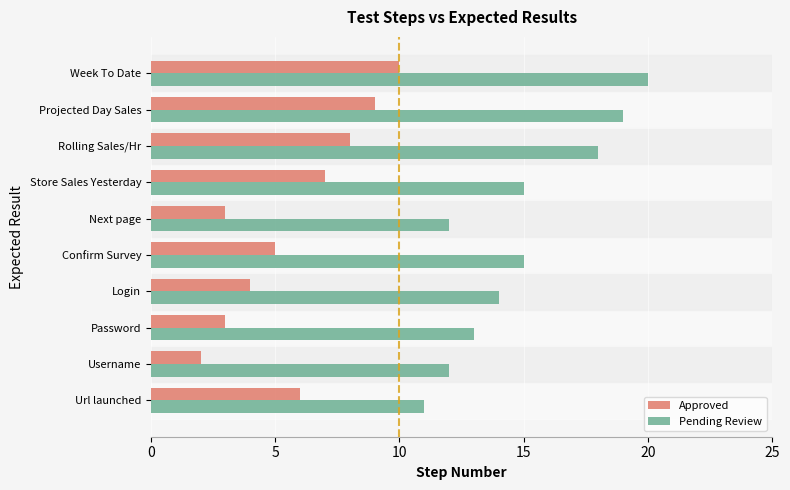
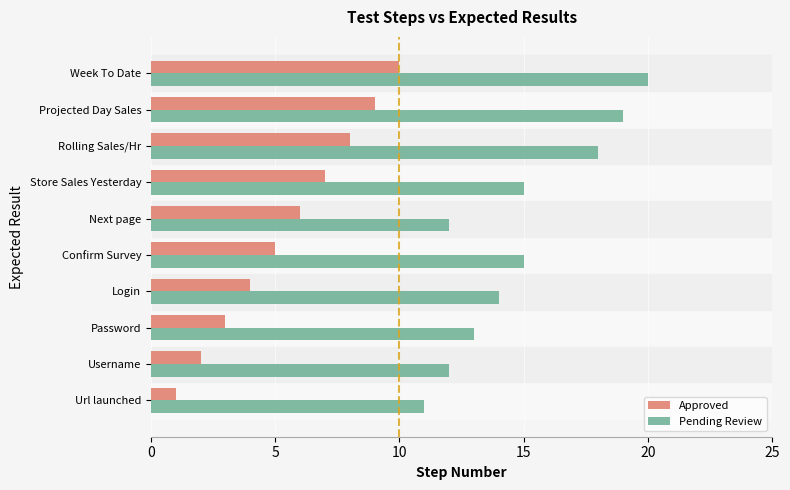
Approved, Next page: 3 -> 6
Approved, Url launched: 6 -> 1
